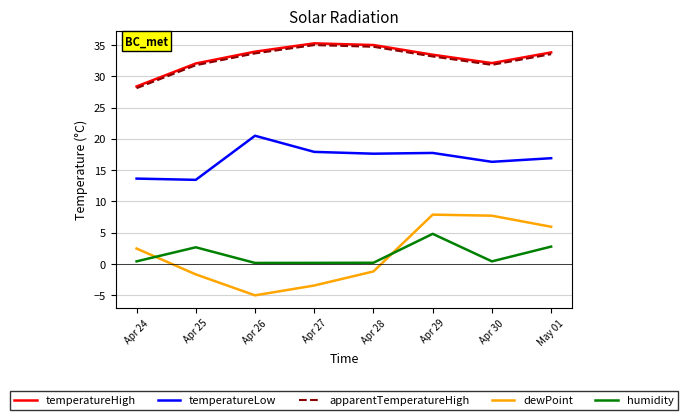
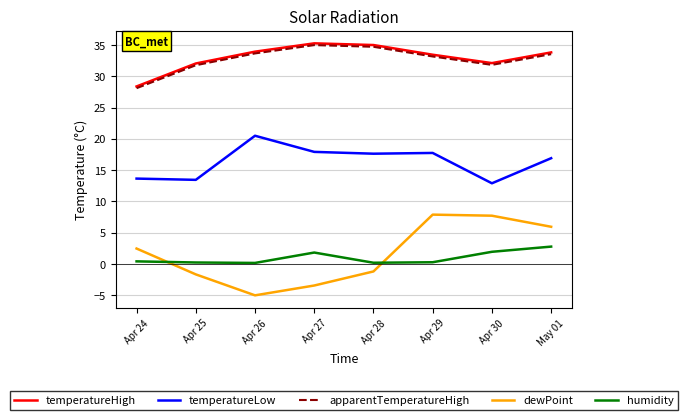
humidity, Apr 25: 3 -> 0
humidity, Apr 27: 0 -> 2
humidity, Apr 29: 5 -> 0
temperatureLow, Apr 30: 16 -> 13
humidity, Apr 30: 0 -> 2
